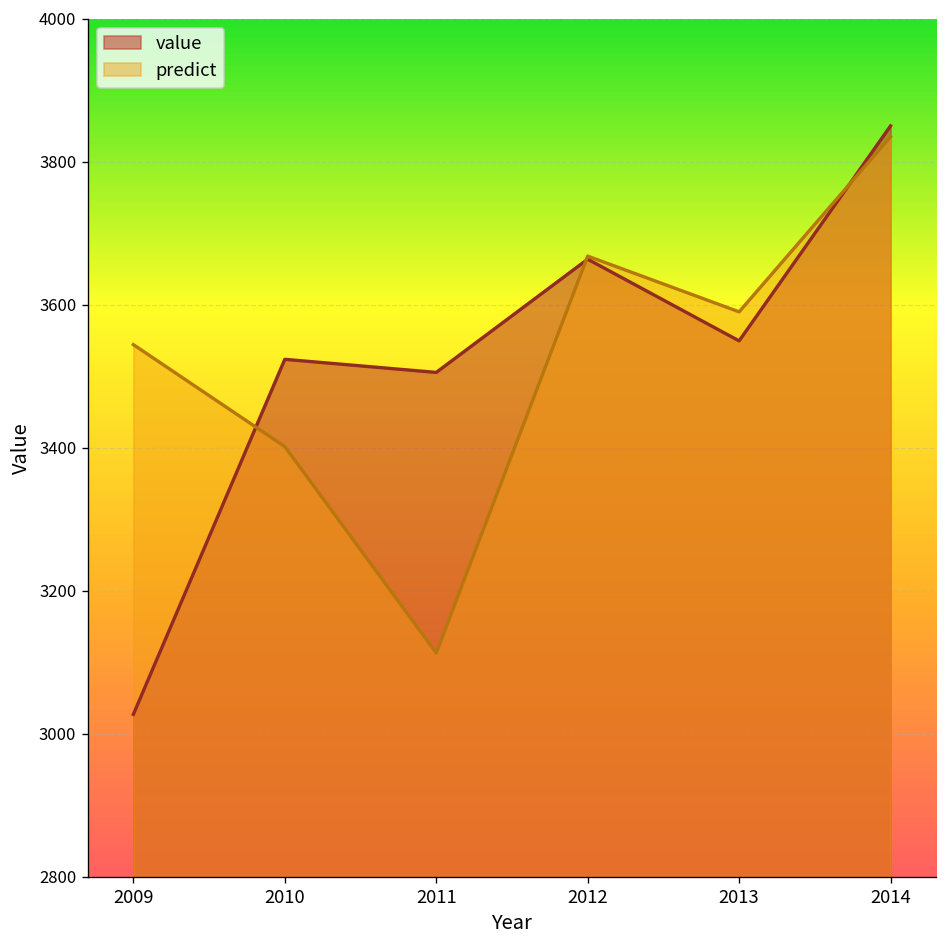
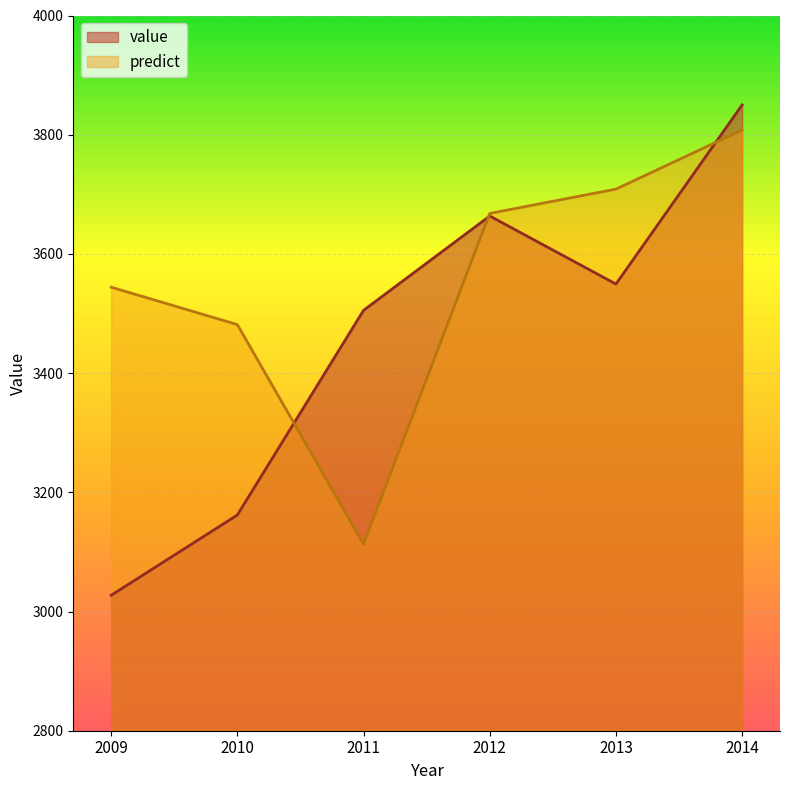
value, 2010: 3520 -> 3160
predict, 2010: 3400 -> 3480
predict, 2013: 3590 -> 3710
predict, 2014: 3830 -> 3810
